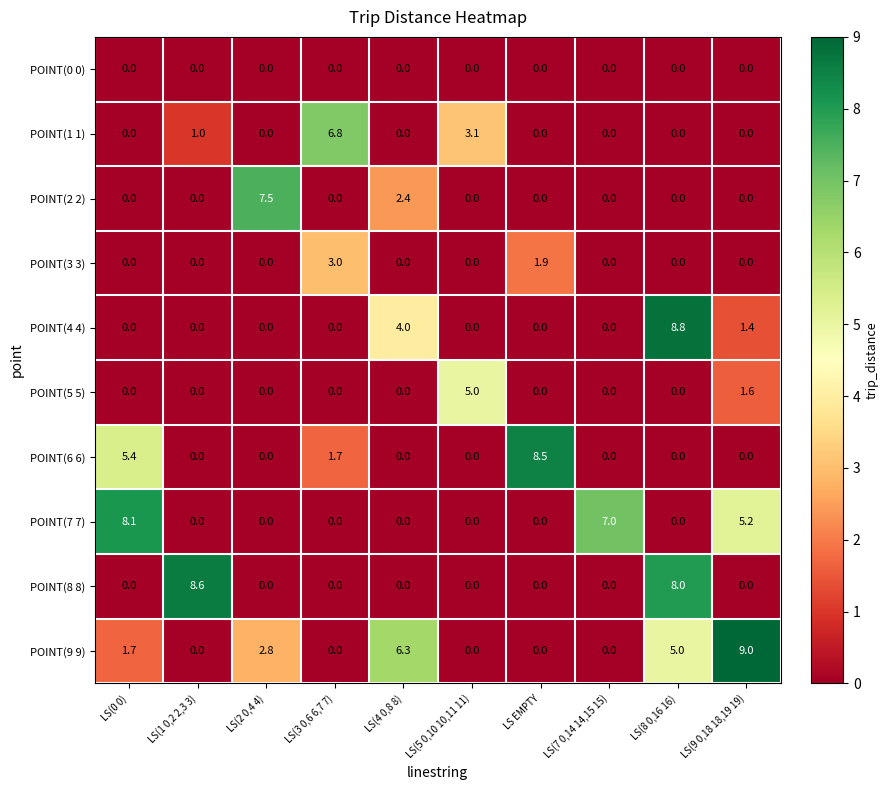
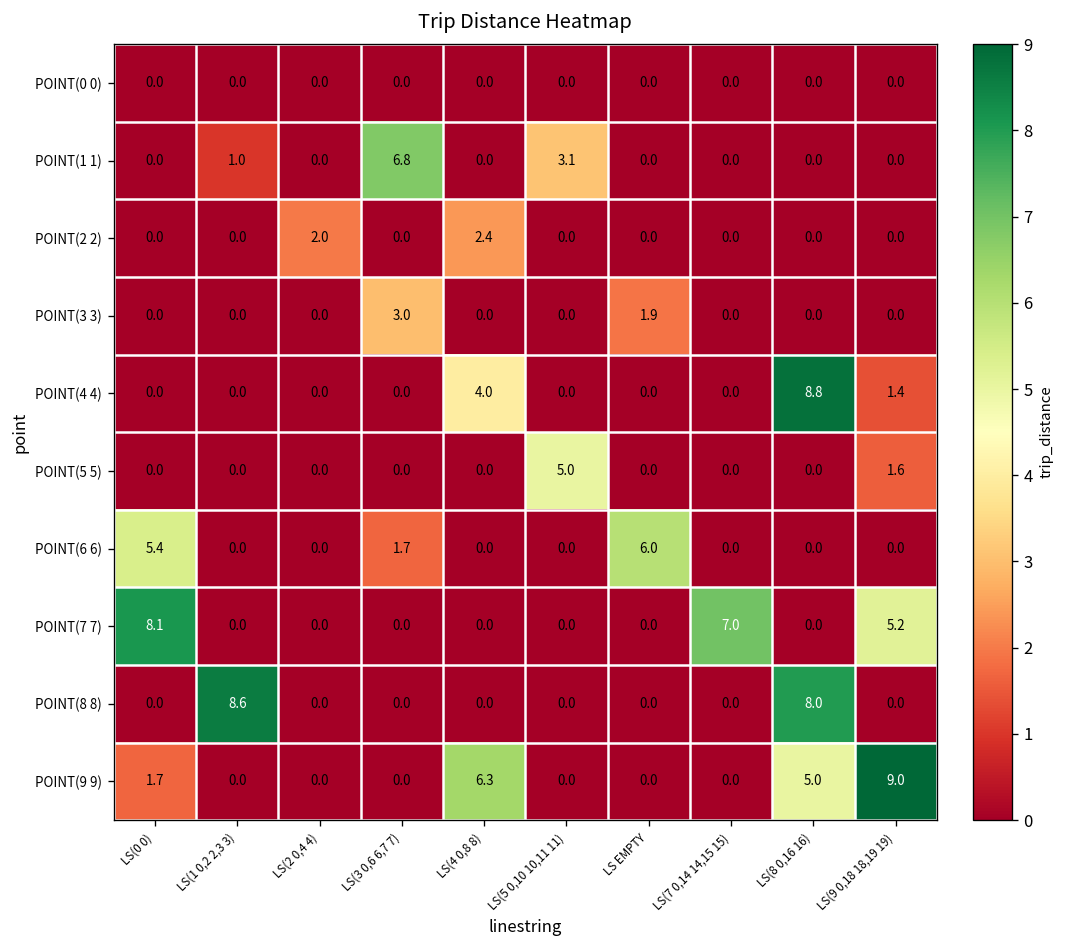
POINT(2 2), LS(2 0,4 4): 7.5 -> 2.0
POINT(6 6), LS EMPTY: 8.5 -> 6.0
POINT(9 9), LS(2 0,4 4): 2.8 -> 0.0
